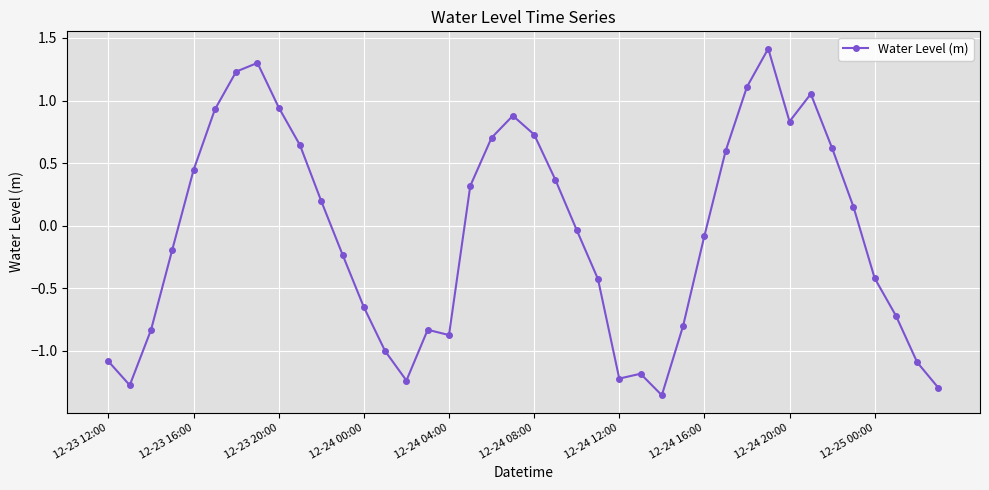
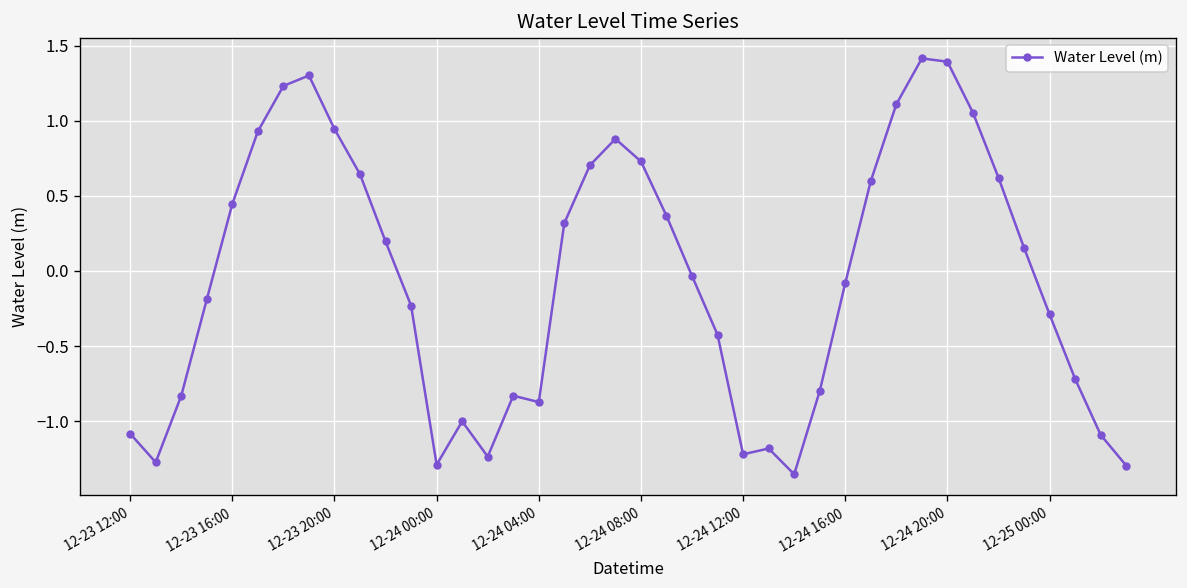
12-24 00:00: -0.65 -> -1.29
12-24 20:00: 0.83 -> 1.39
12-25 00:00: -0.42 -> -0.29
